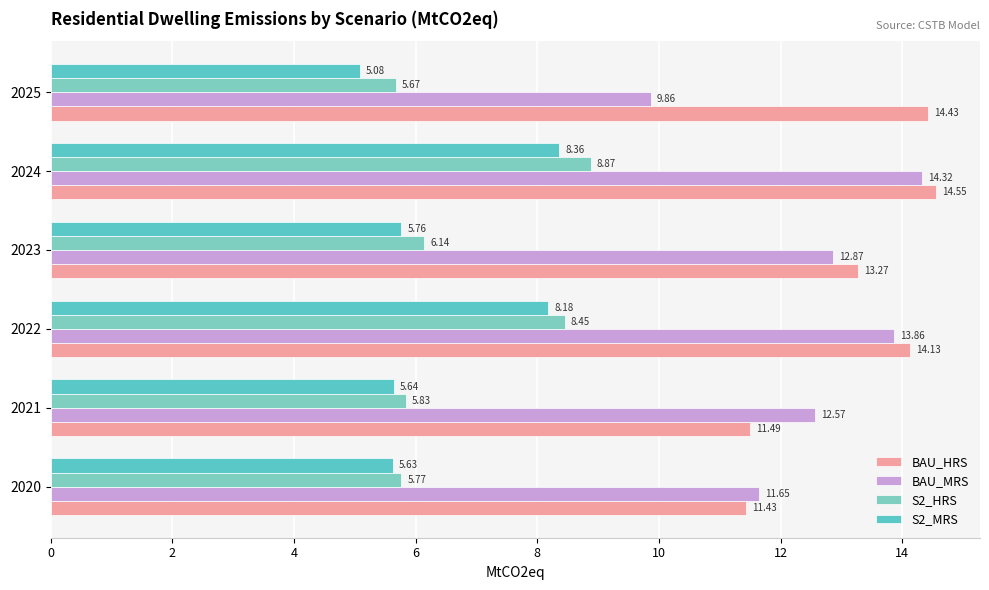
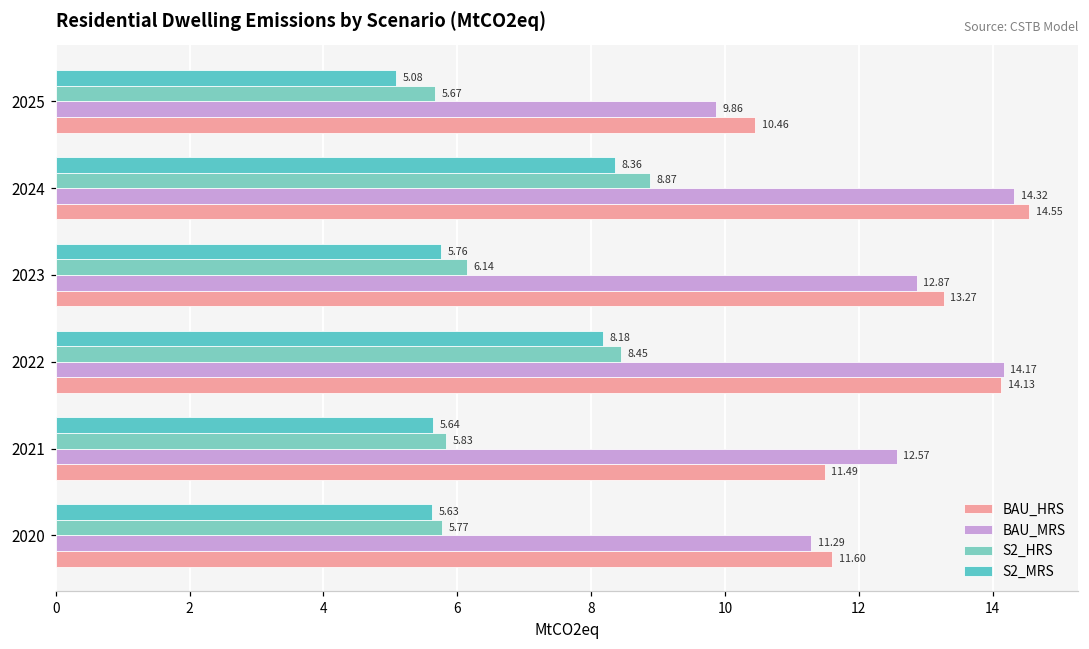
BAU_HRS, 2025: 14.43 -> 10.46
BAU_MRS, 2022: 13.86 -> 14.17
BAU_MRS, 2020: 11.65 -> 11.29
BAU_HRS, 2020: 11.43 -> 11.60
